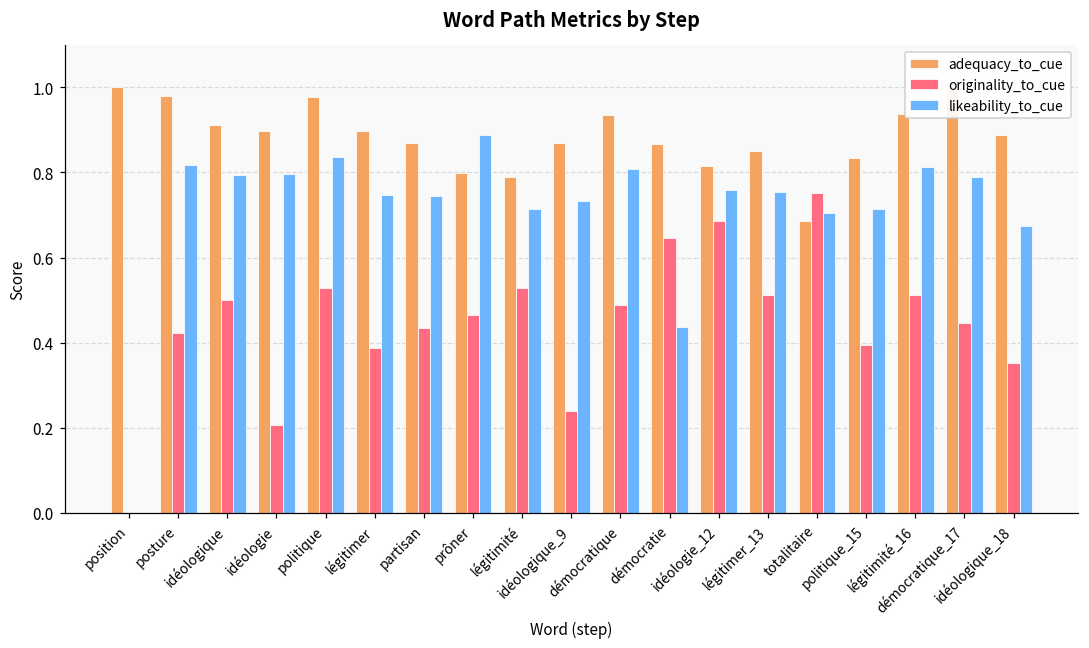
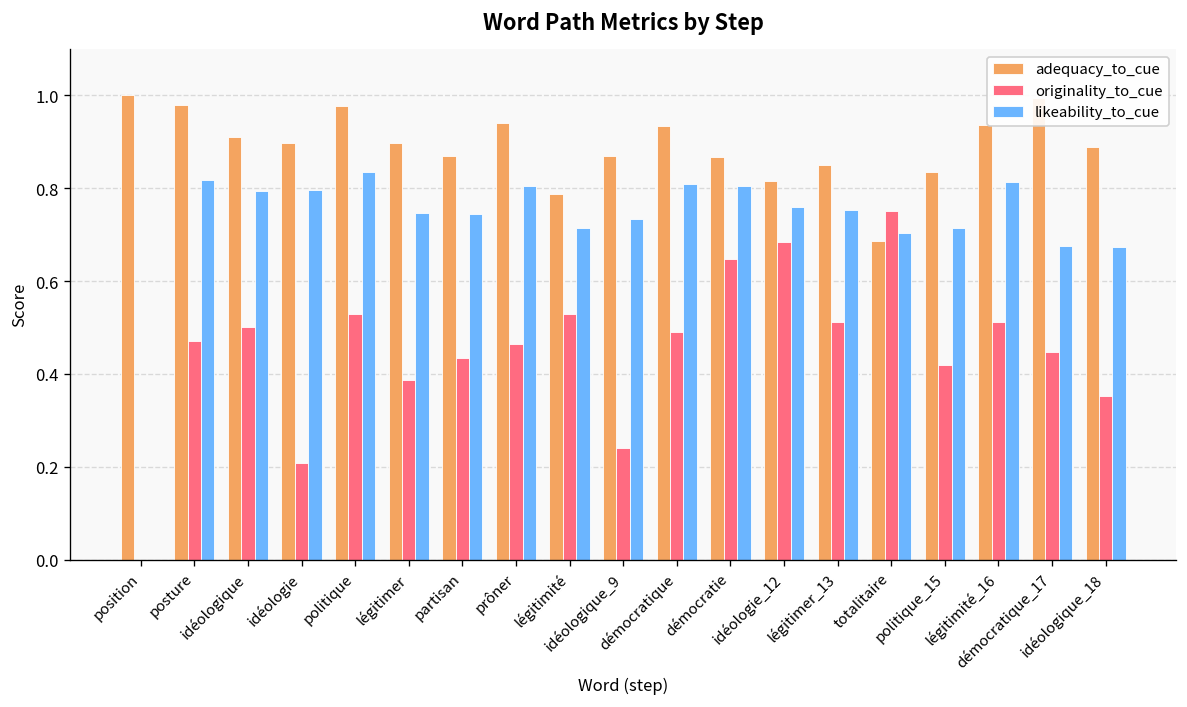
originality_to_cue, posture: 0.42 -> 0.47
adequacy_to_cue, prôner: 0.80 -> 0.94
likeability_to_cue, prôner: 0.89 -> 0.80
likeability_to_cue, démocratie: 0.44 -> 0.80
originality_to_cue, politique_15: 0.40 -> 0.42
likeability_to_cue, démocratique_17: 0.79 -> 0.67
